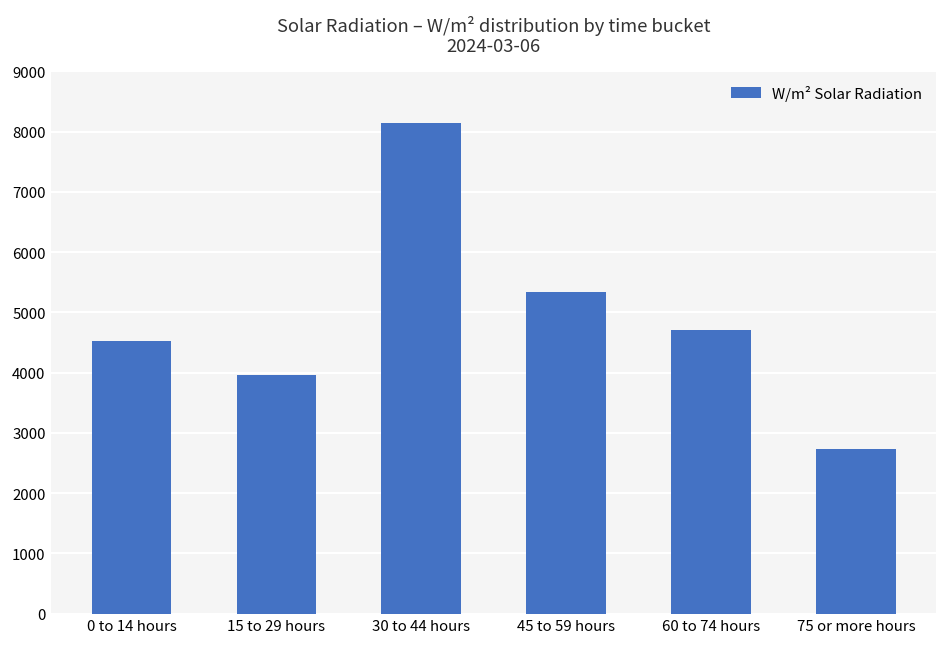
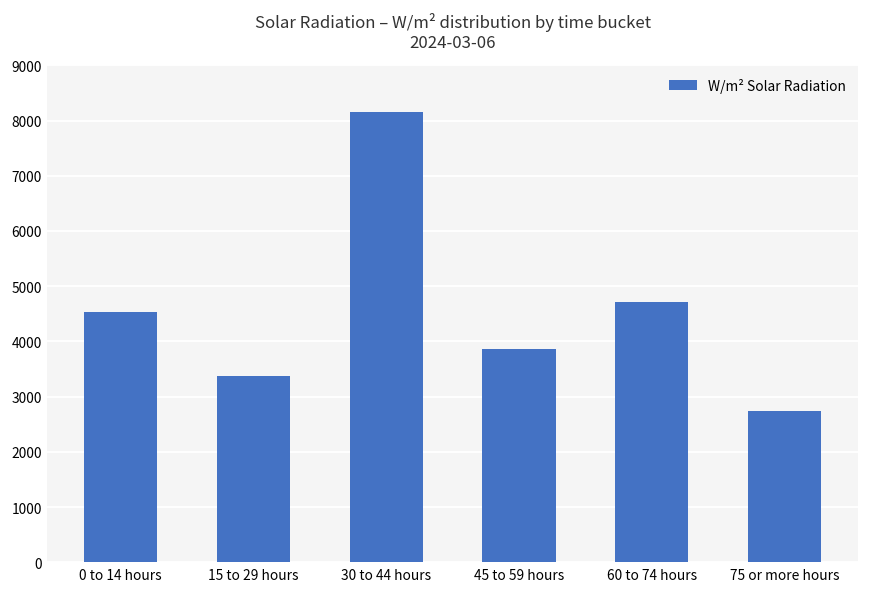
15 to 29 hours: 4000 -> 3400
45 to 59 hours: 5300 -> 3900
